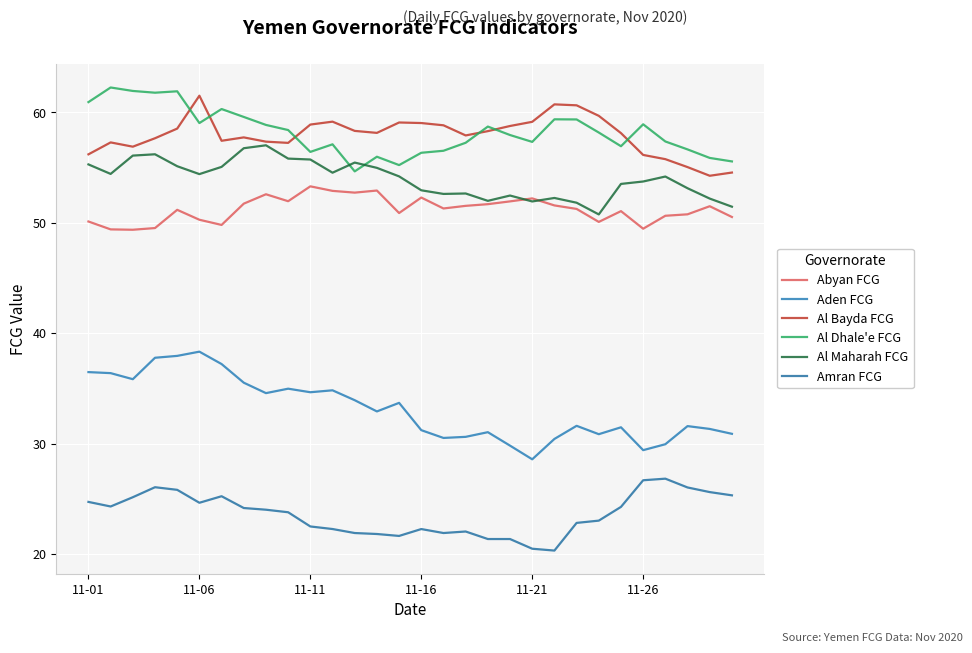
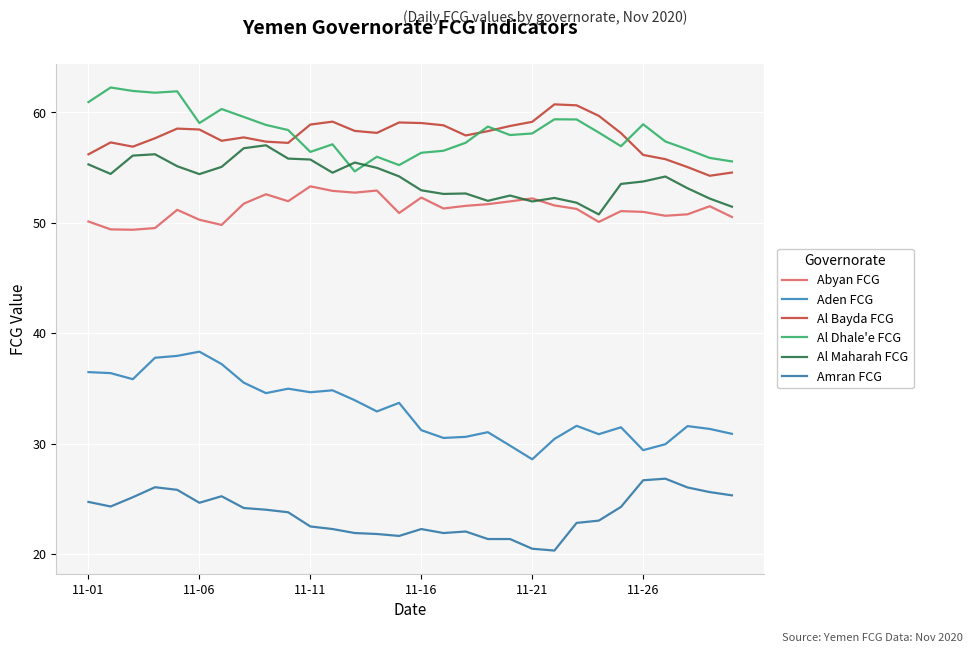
Al Bayda FCG, 11-06: 61.5 -> 58.5
Al Dhale'e FCG, 11-21: 57.3 -> 58.1
Abyan FCG, 11-26: 49.5 -> 51.0
